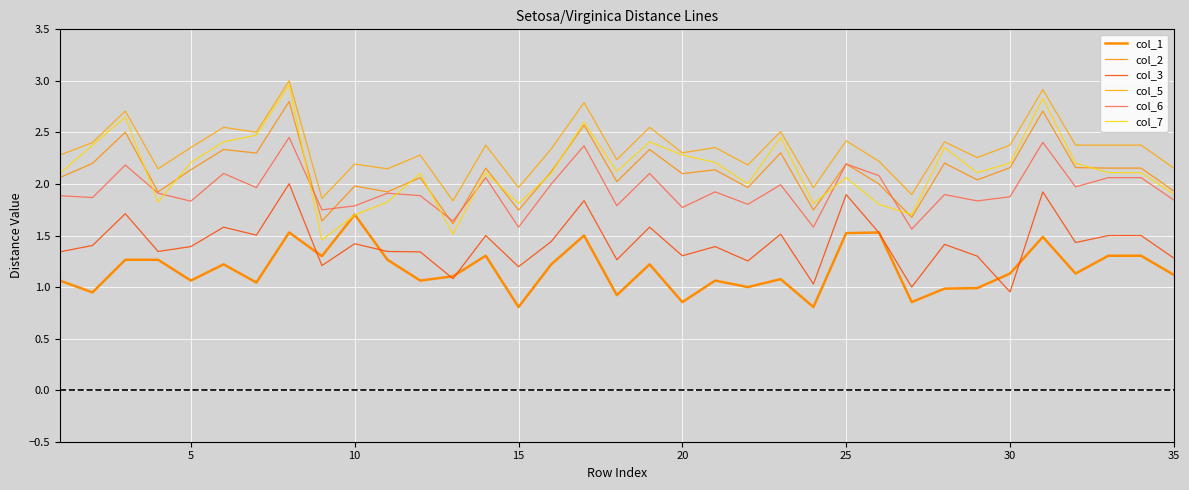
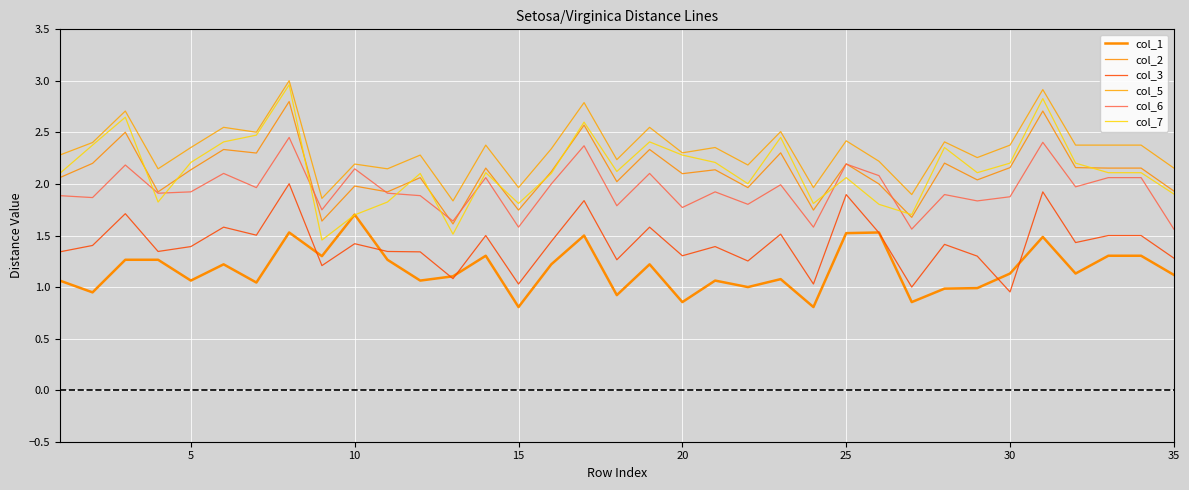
col_6, 5: 1.83 -> 1.92
col_6, 10: 1.79 -> 2.15
col_3, 15: 1.20 -> 1.03
col_6, 35: 1.84 -> 1.56
